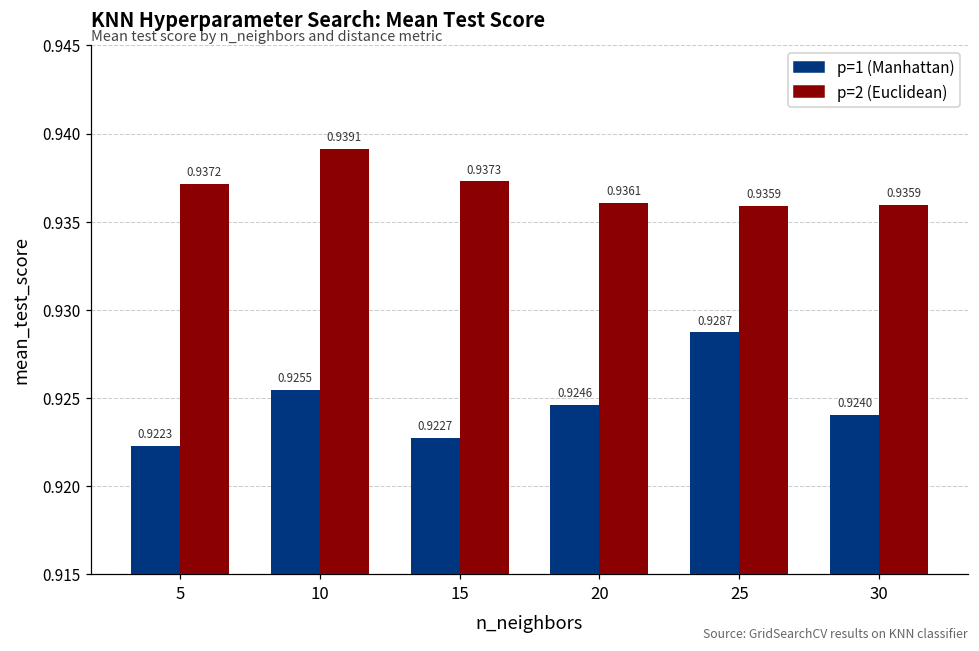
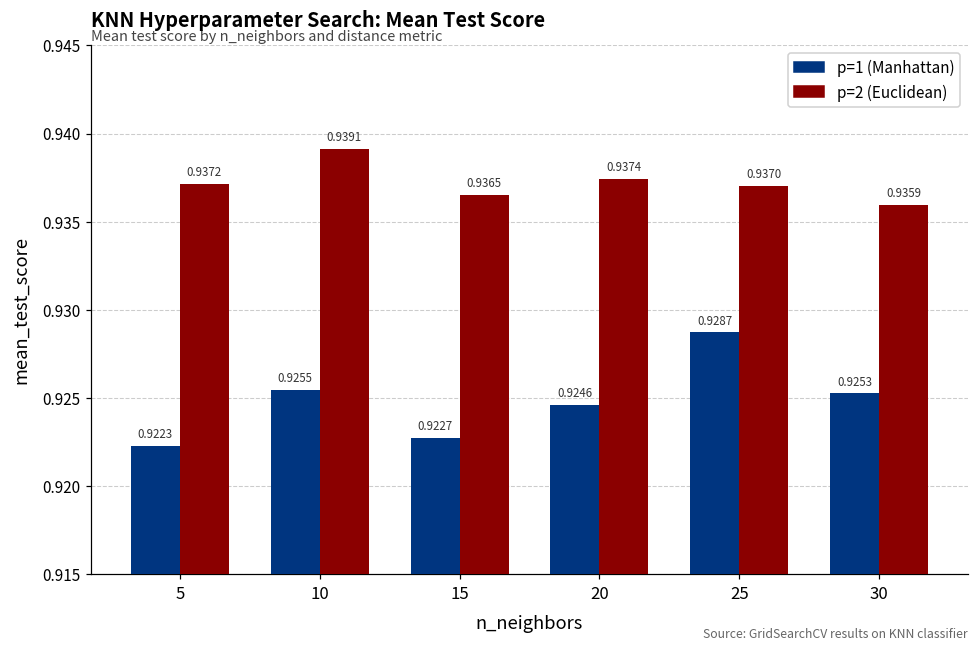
p=2 (Euclidean), 15: 0.9373 -> 0.9365
p=2 (Euclidean), 20: 0.9361 -> 0.9374
p=2 (Euclidean), 25: 0.9359 -> 0.9370
p=1 (Manhattan), 30: 0.9240 -> 0.9253
